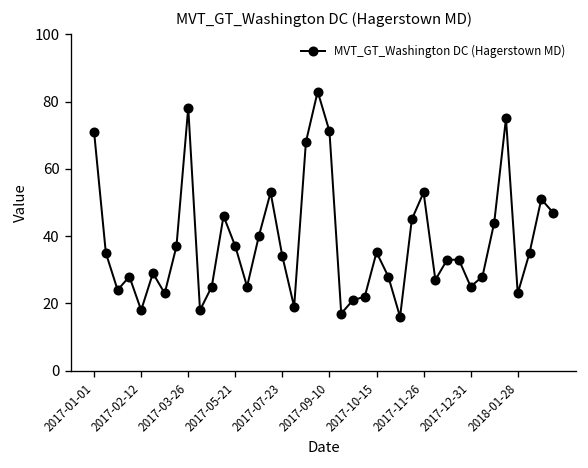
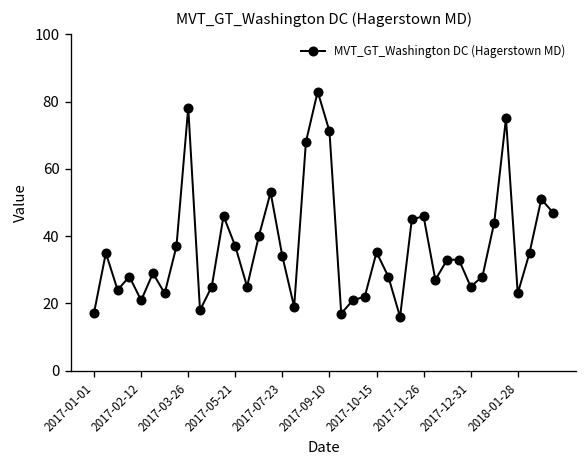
2017-01-01: 71 -> 17
2017-02-12: 18 -> 21
2017-11-26: 53 -> 46
